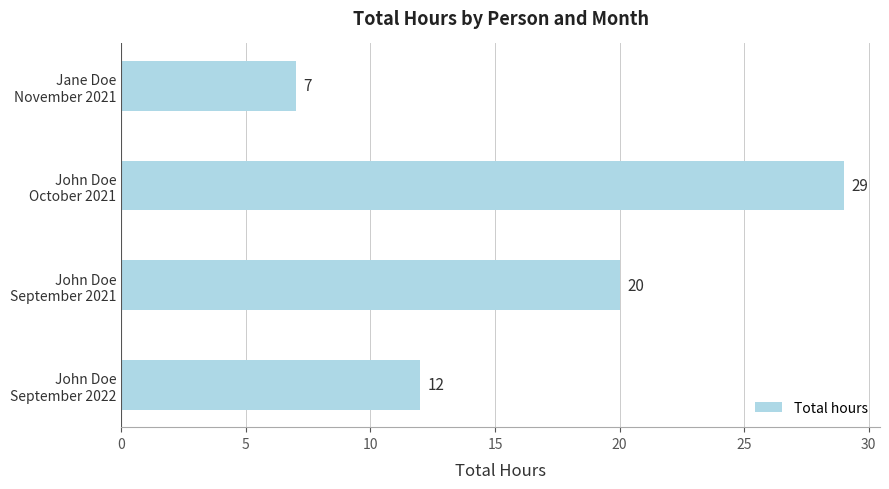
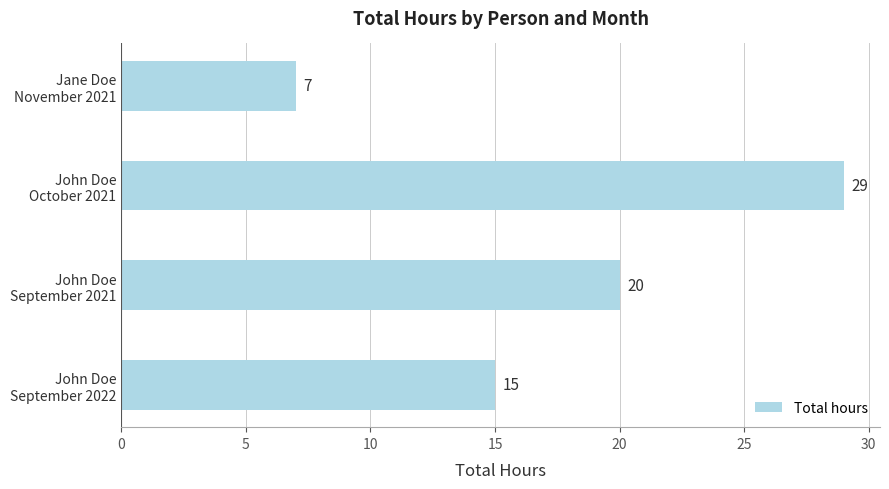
John Doe September 2022: 12 -> 15
